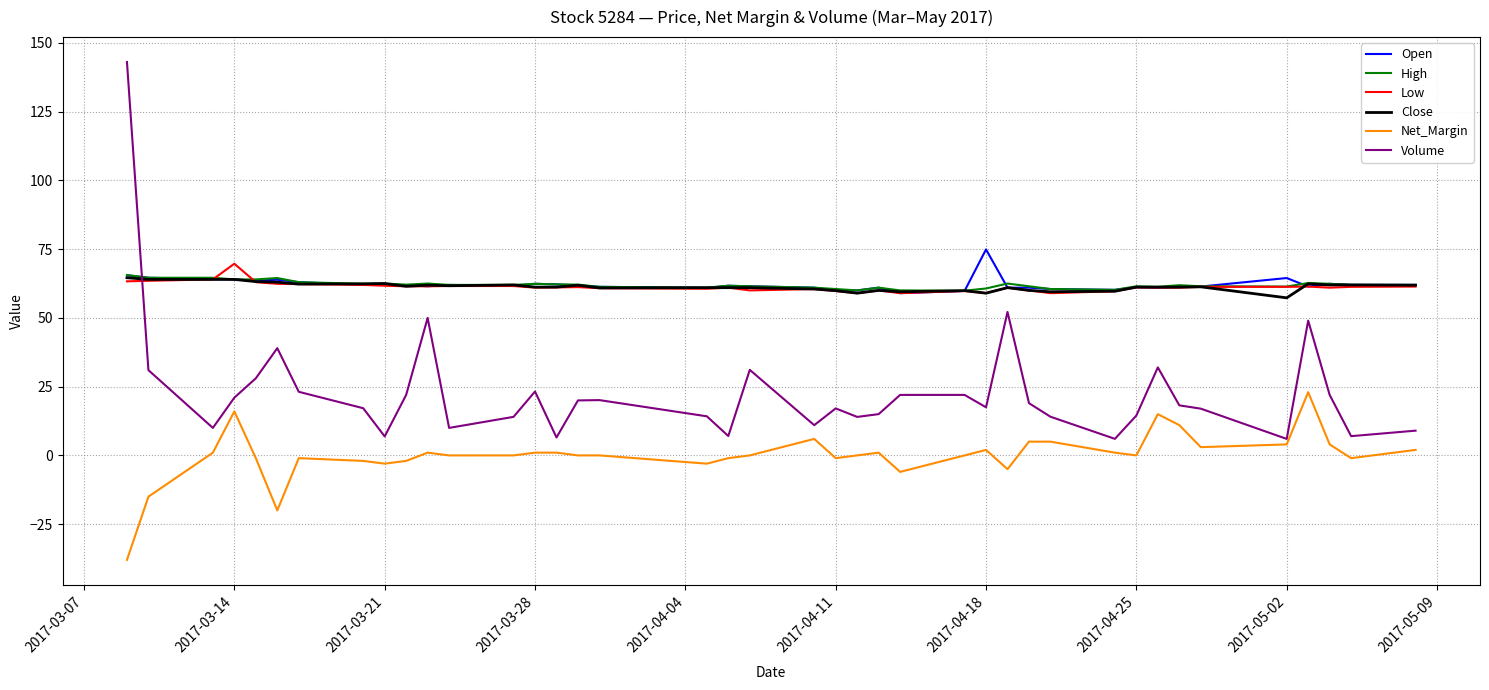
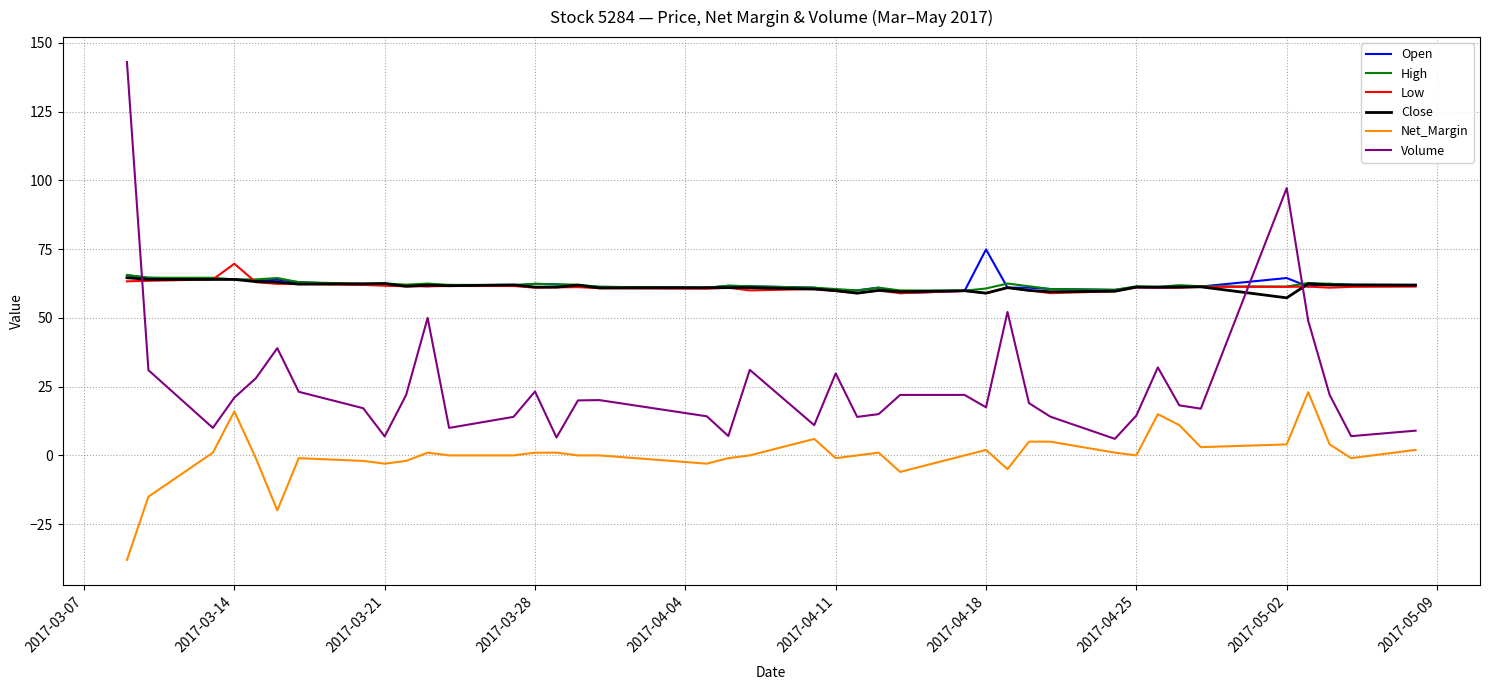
Volume, 2017-04-11: 17 -> 30
Volume, 2017-05-02: 6 -> 97
